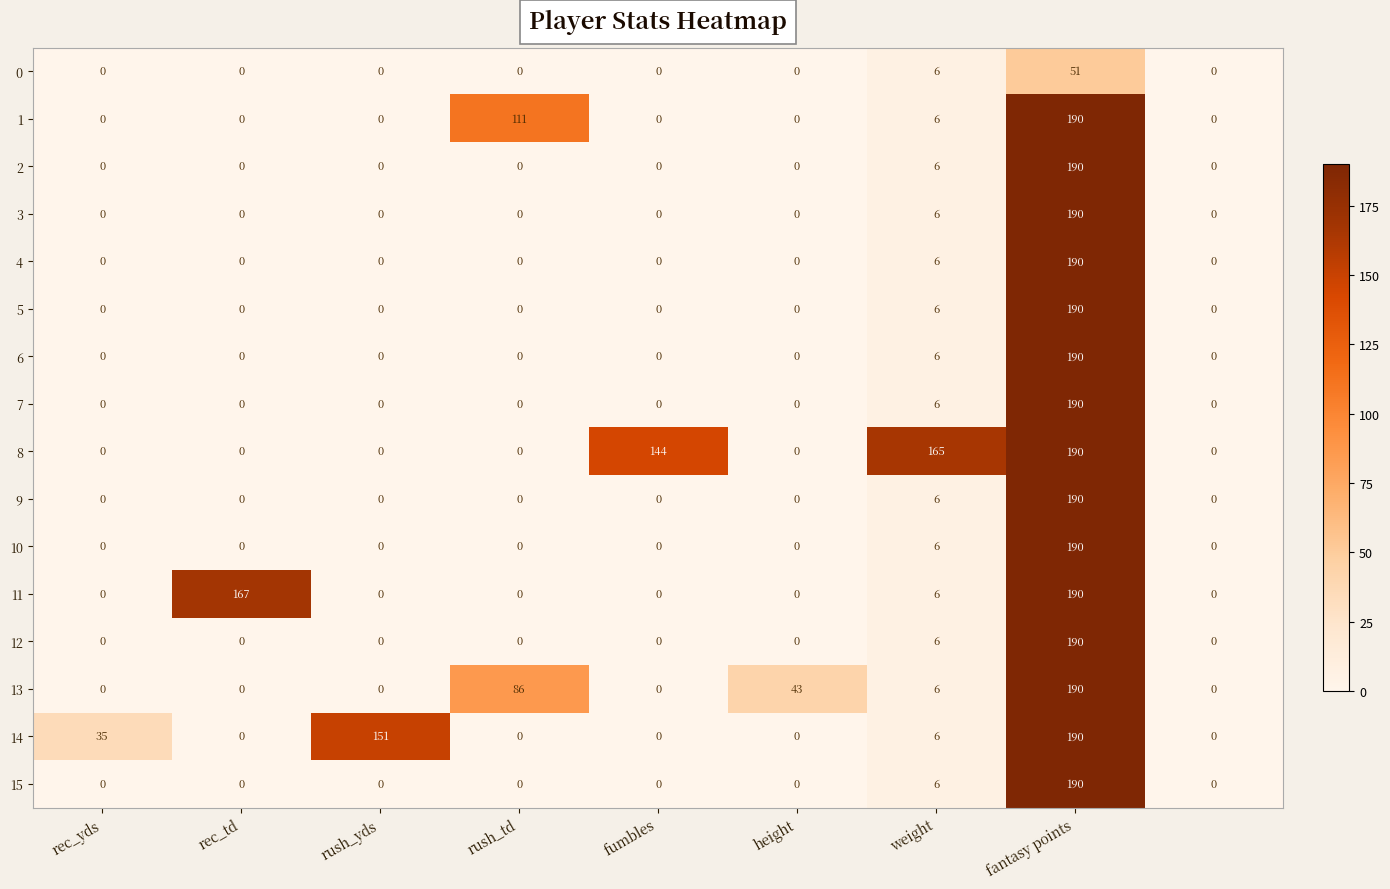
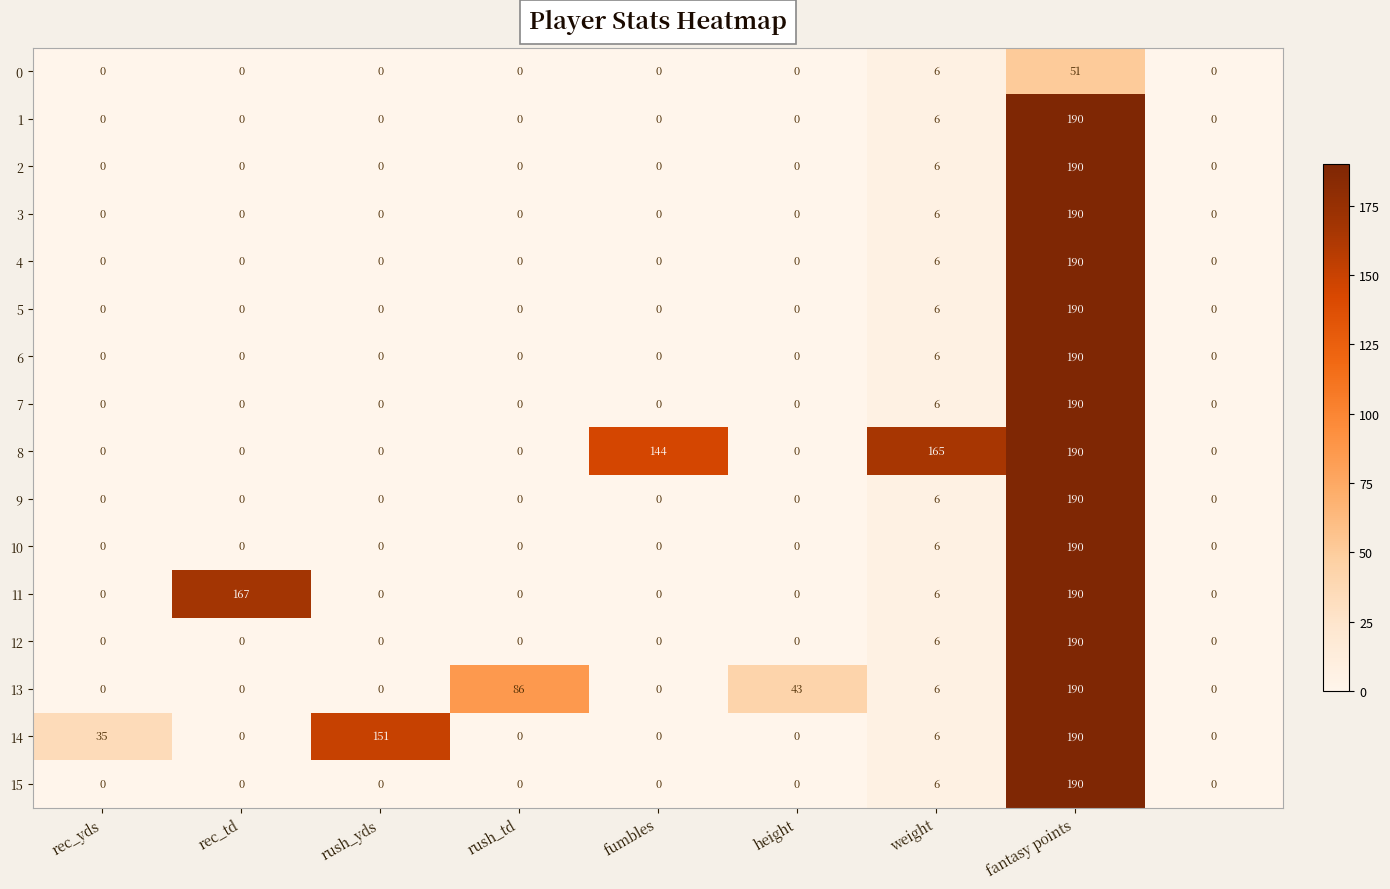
1, rush_td: 111 -> 0
